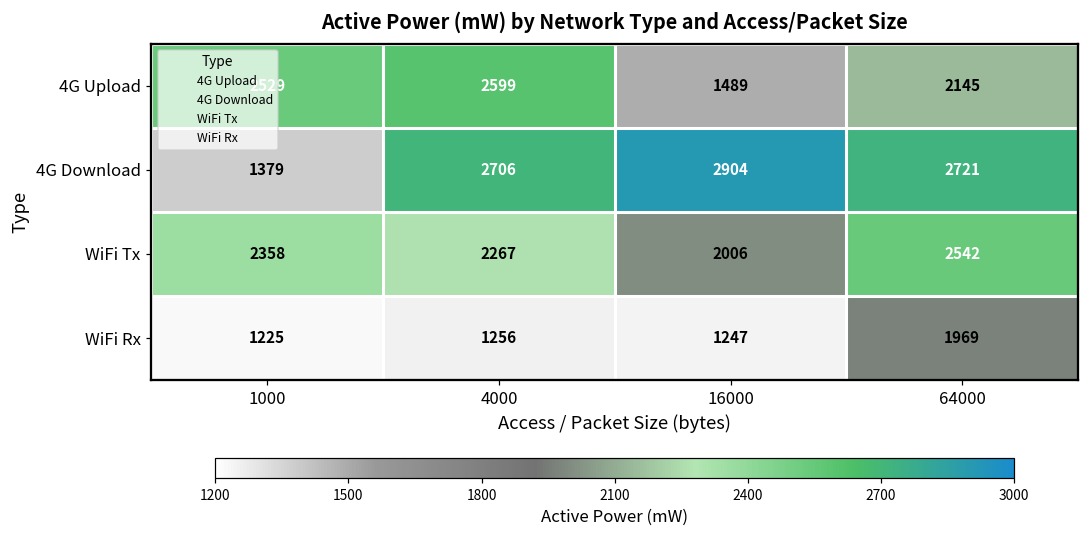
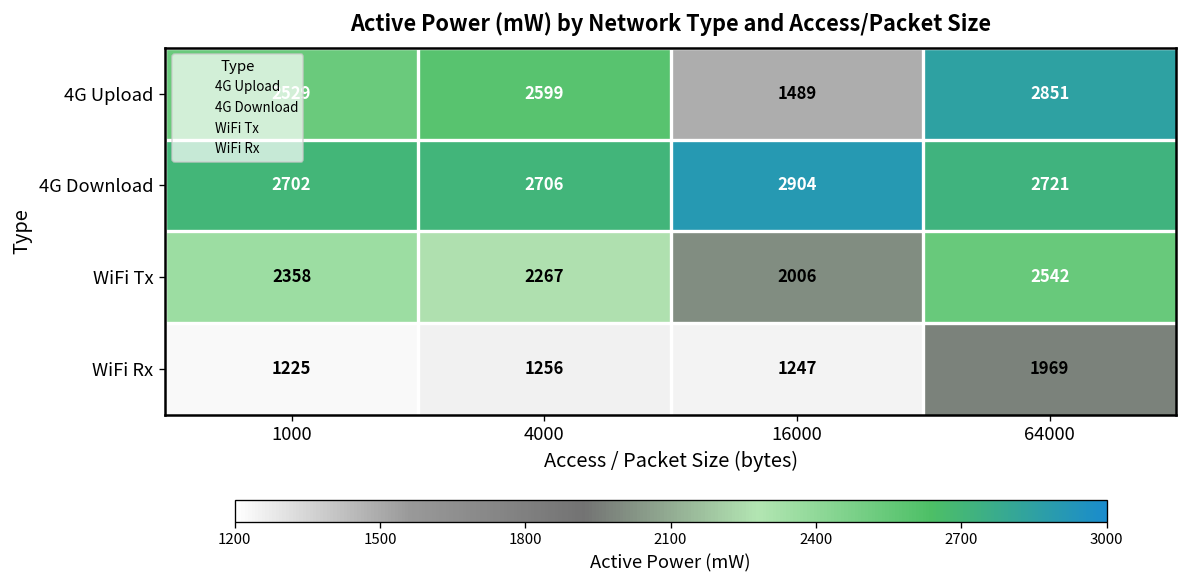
4G Upload, 64000: 2145 -> 2851
4G Download, 1000: 1379 -> 2702
